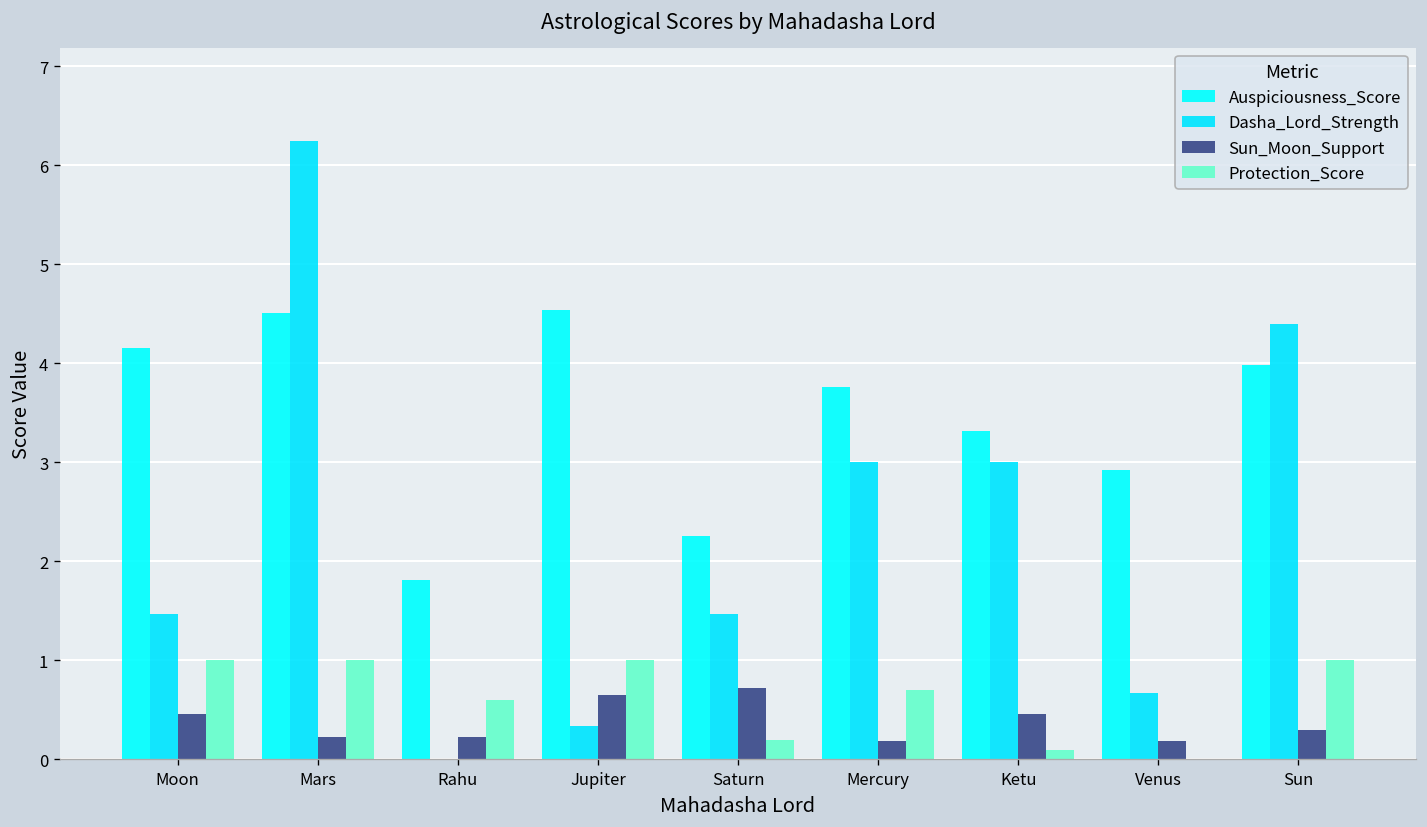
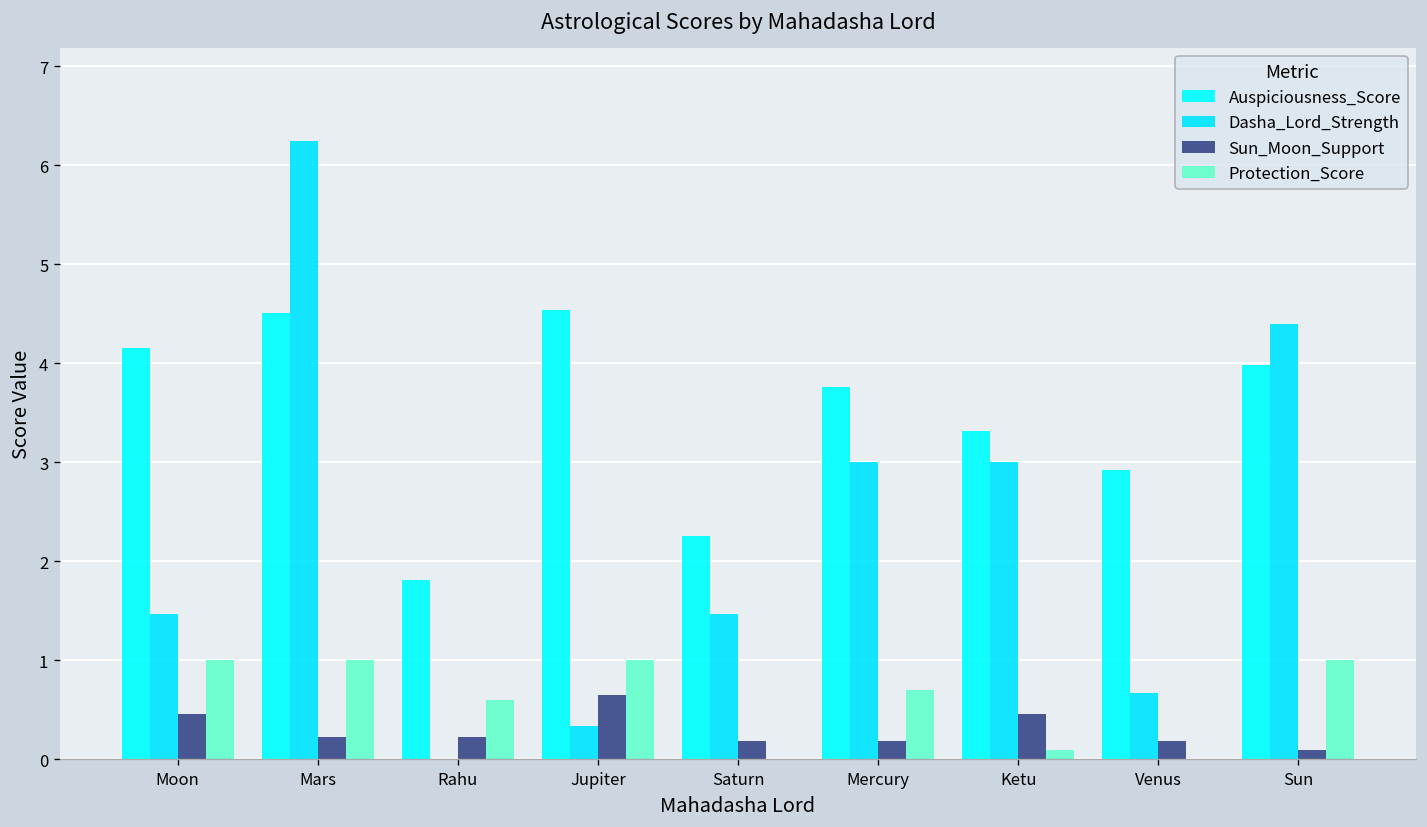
Sun_Moon_Support, Saturn: 0.7 -> 0.2
Protection_Score, Saturn: 0.2 -> 0.0
Sun_Moon_Support, Sun: 0.3 -> 0.1
